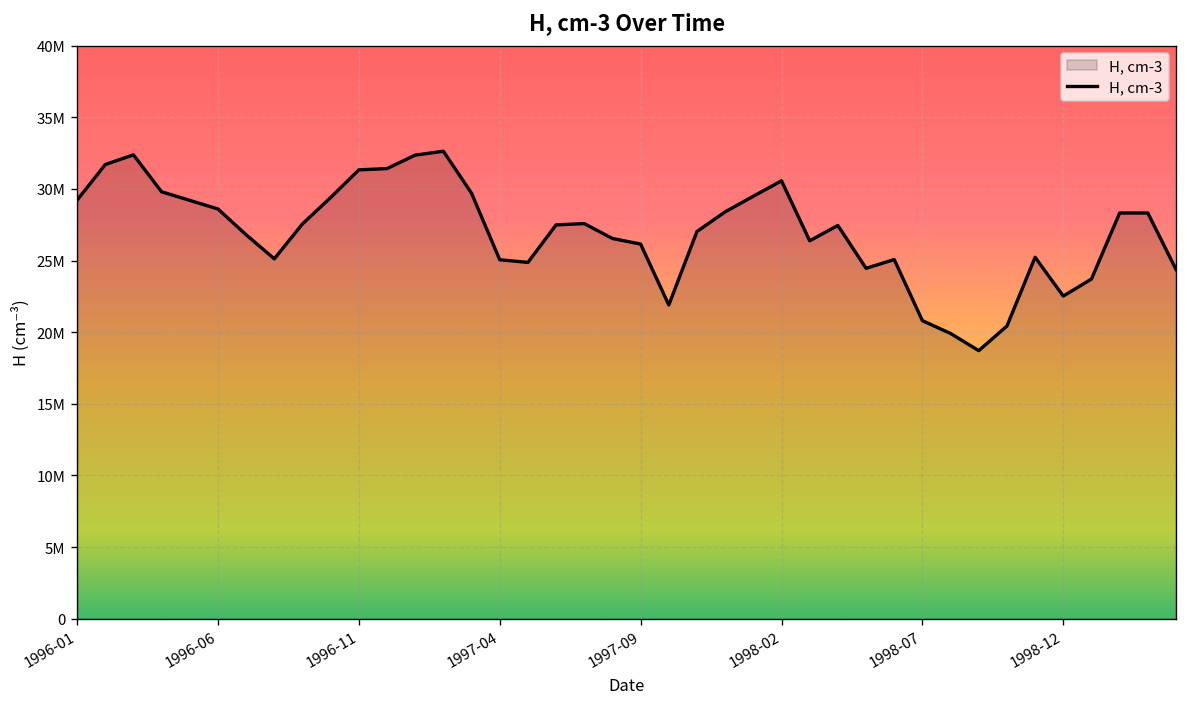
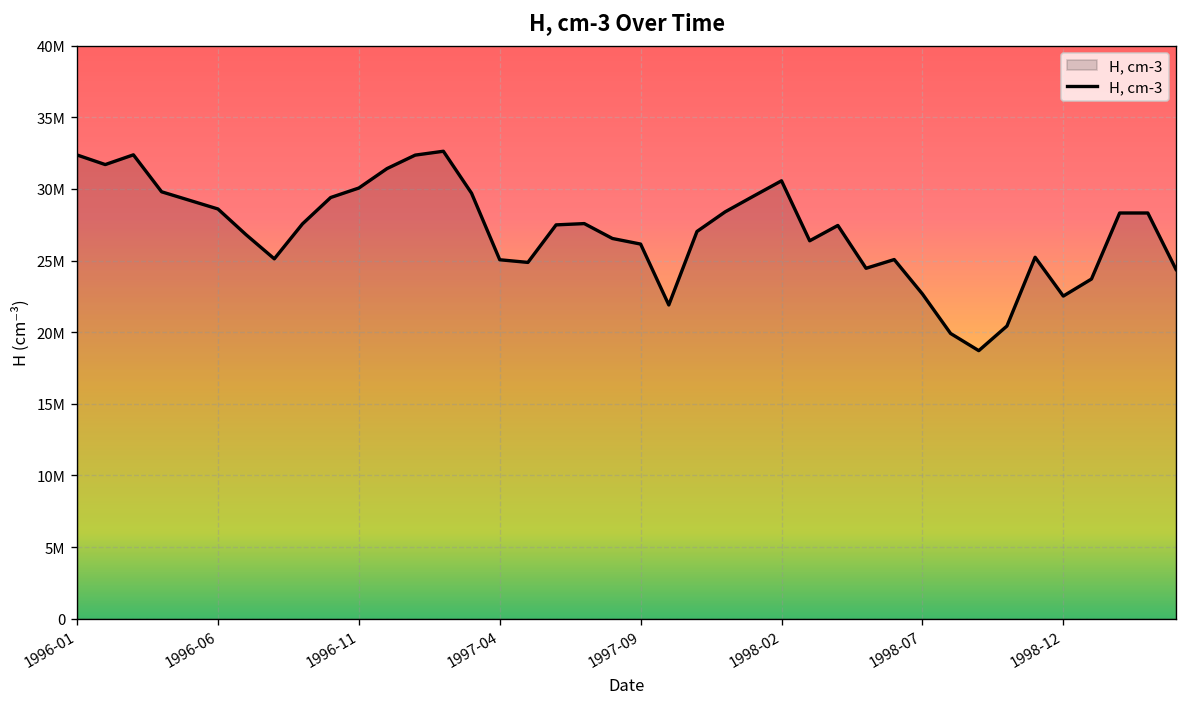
1996-01: 29200000 -> 32400000
1996-11: 31300000 -> 30100000
1998-07: 20800000 -> 22700000
